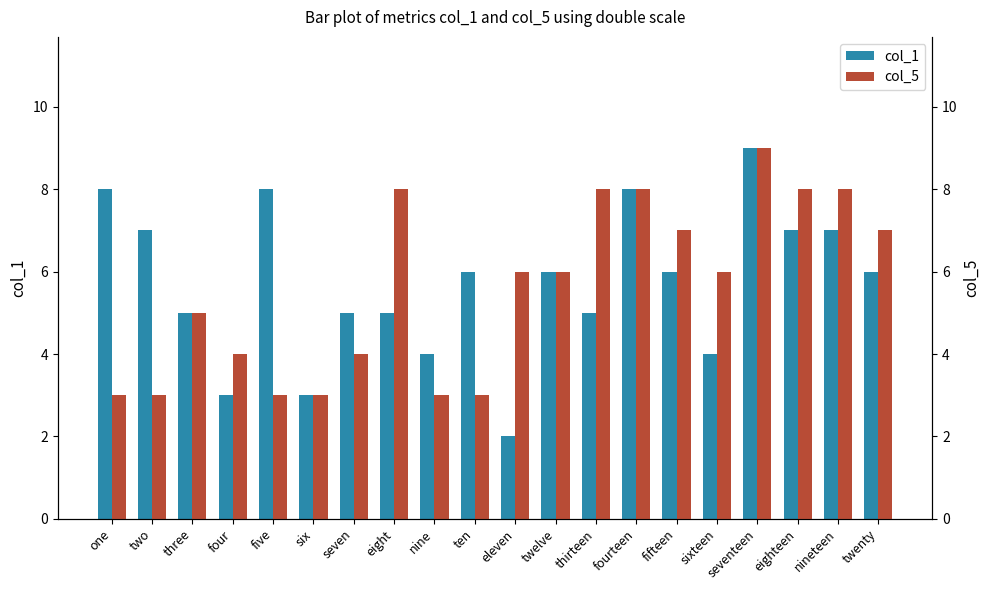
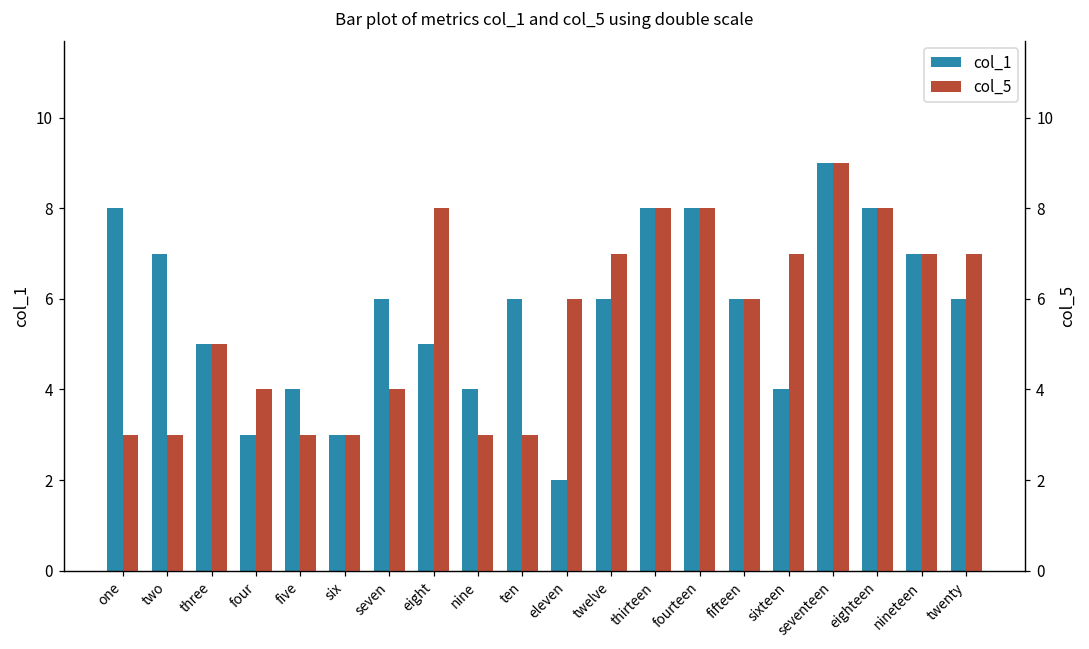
col_1, five: 8 -> 4
col_1, seven: 5 -> 6
col_1, thirteen: 5 -> 8
col_1, eighteen: 7 -> 8
col_5, twelve: 6 -> 7
col_5, fifteen: 7 -> 6
col_5, sixteen: 6 -> 7
col_5, nineteen: 8 -> 7
